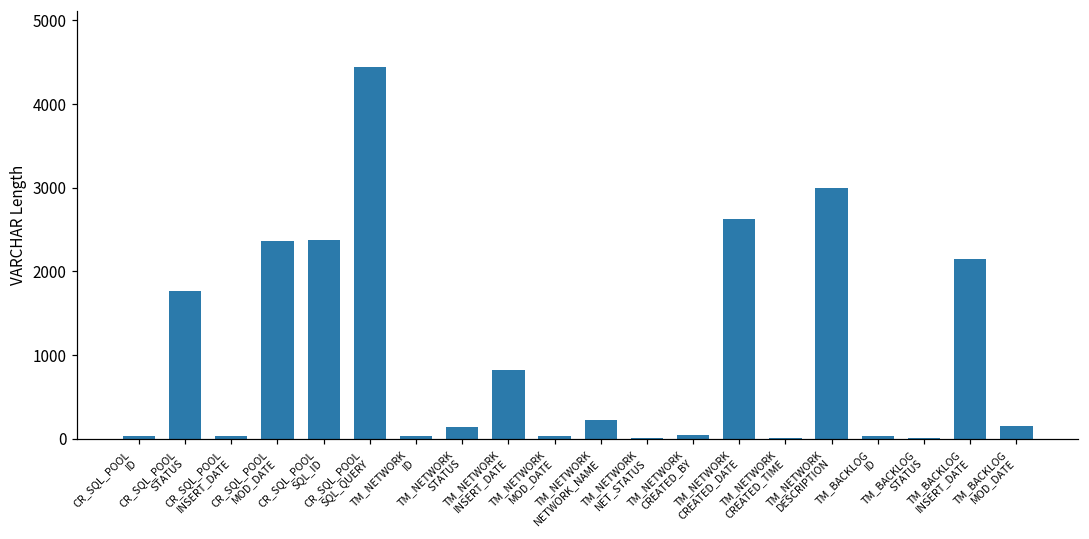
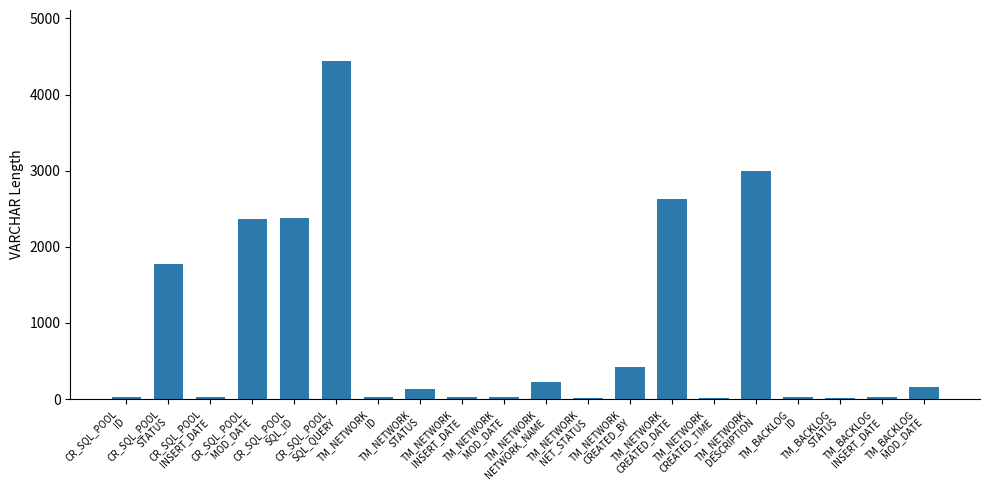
TM_NETWORK INSERT_DATE: 800 -> 0
TM_NETWORK CREATED_BY: 0 -> 400
TM_BACKLOG INSERT_DATE: 2100 -> 0
